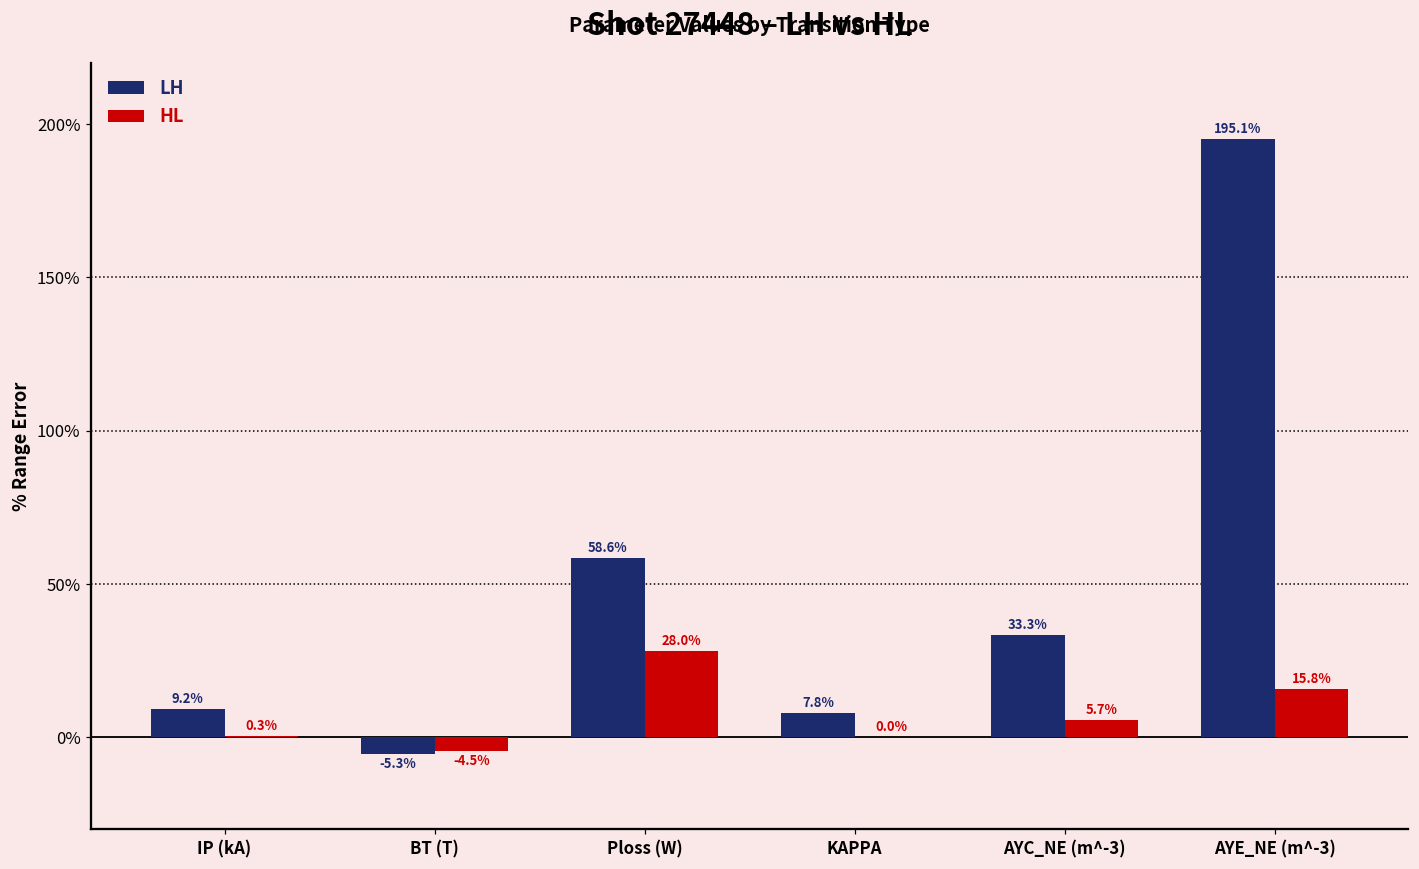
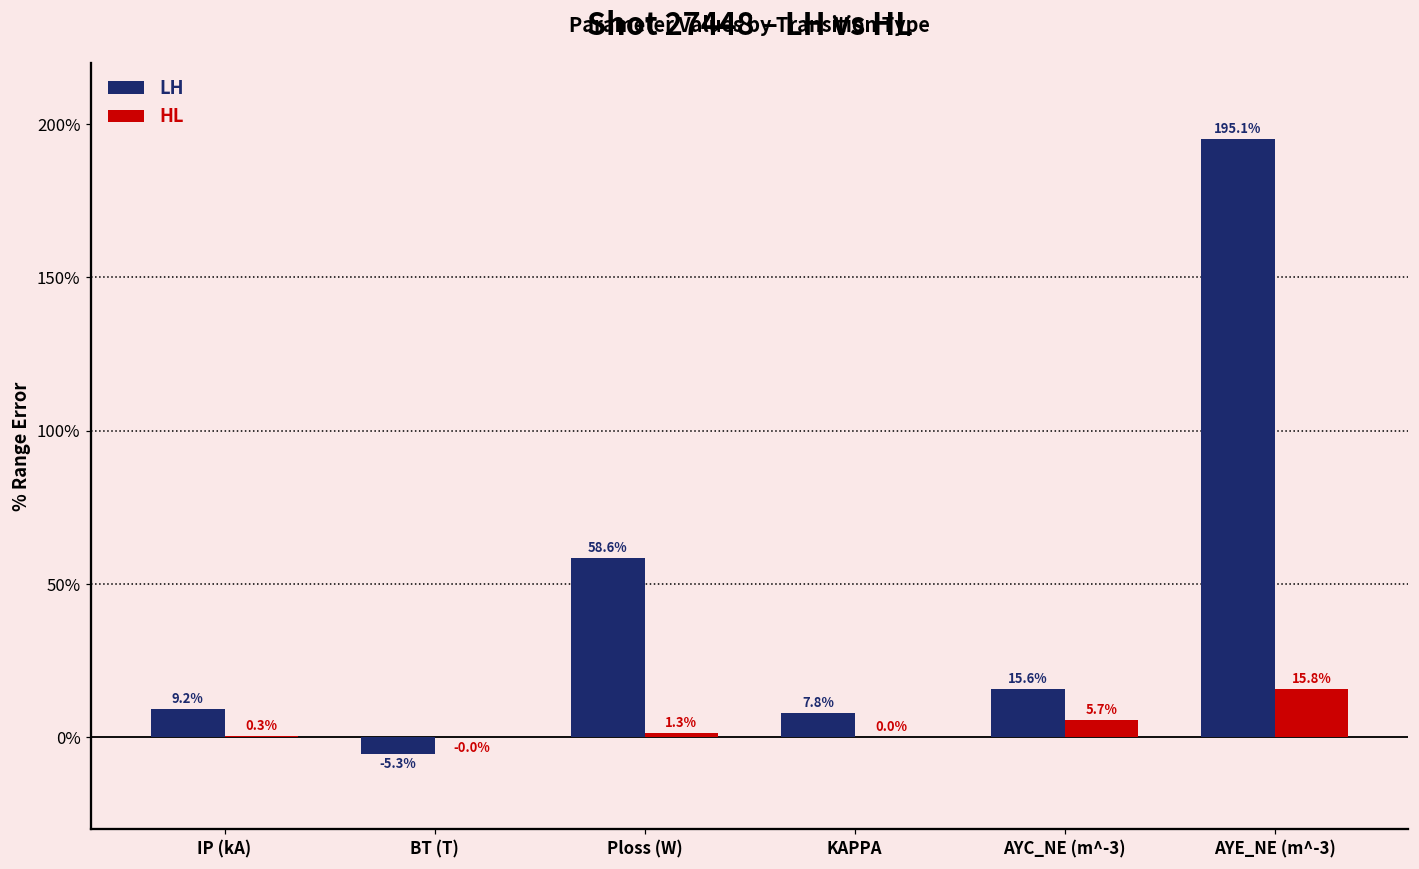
HL, BT (T): -4.5% -> -0.0%
HL, Ploss (W): 28.0% -> 1.3%
LH, AYC_NE (m^-3): 33.3% -> 15.6%
